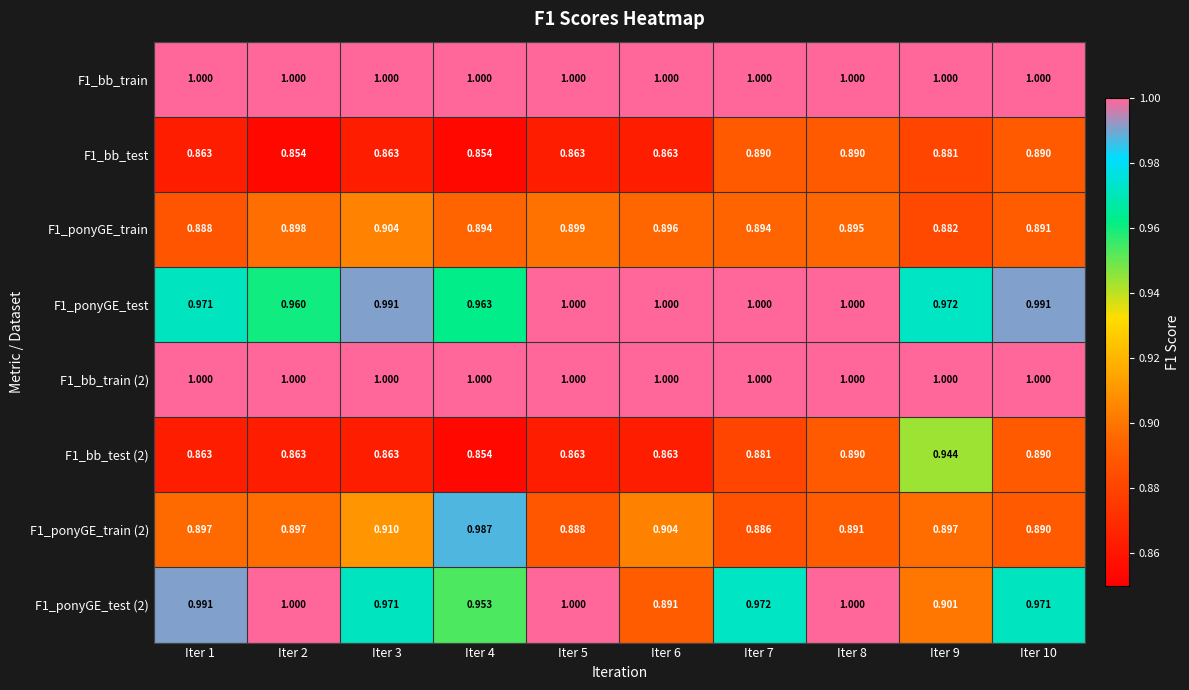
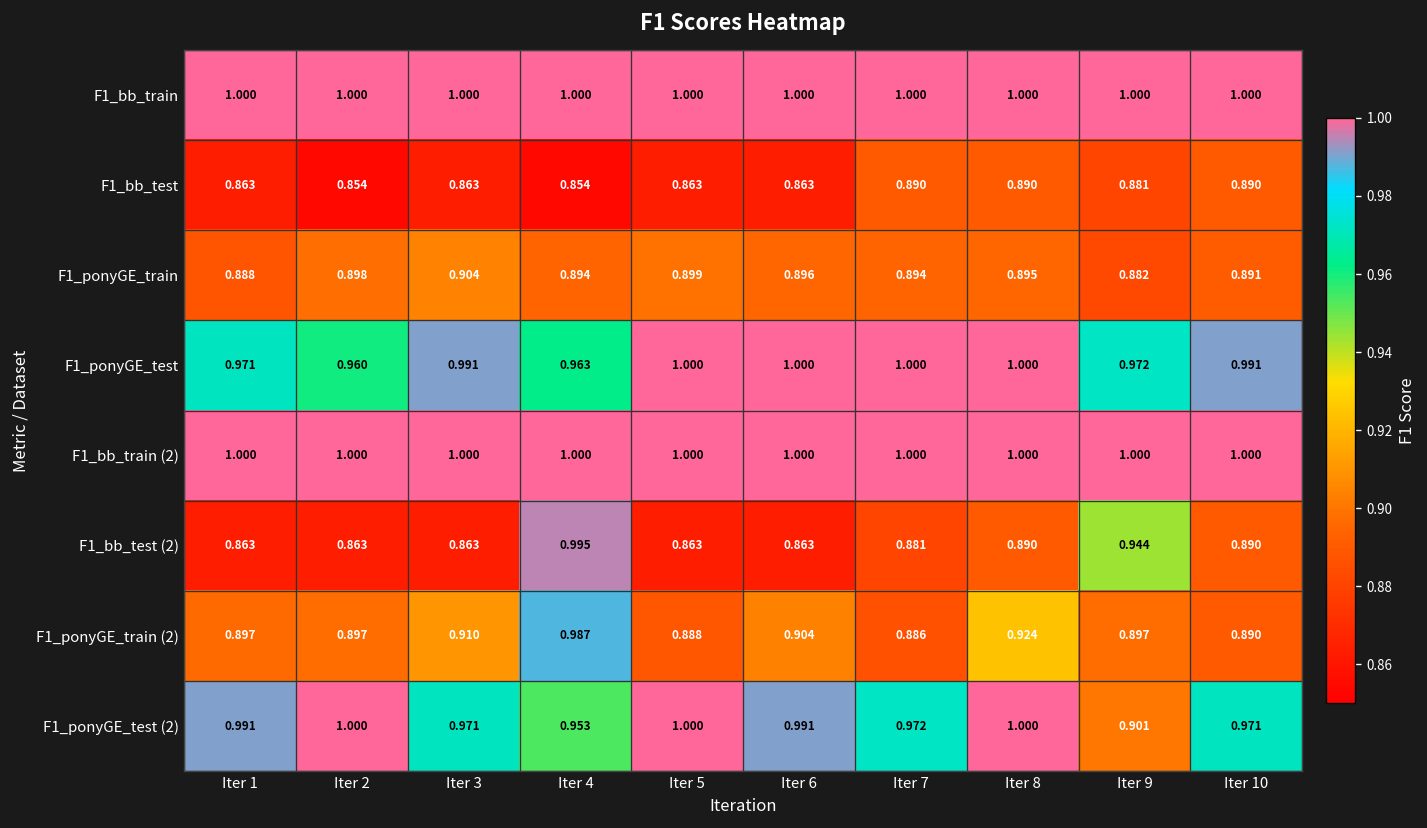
F1_bb_test (2), Iter 4: 0.854 -> 0.995
F1_ponyGE_train (2), Iter 8: 0.891 -> 0.924
F1_ponyGE_test (2), Iter 6: 0.891 -> 0.991
